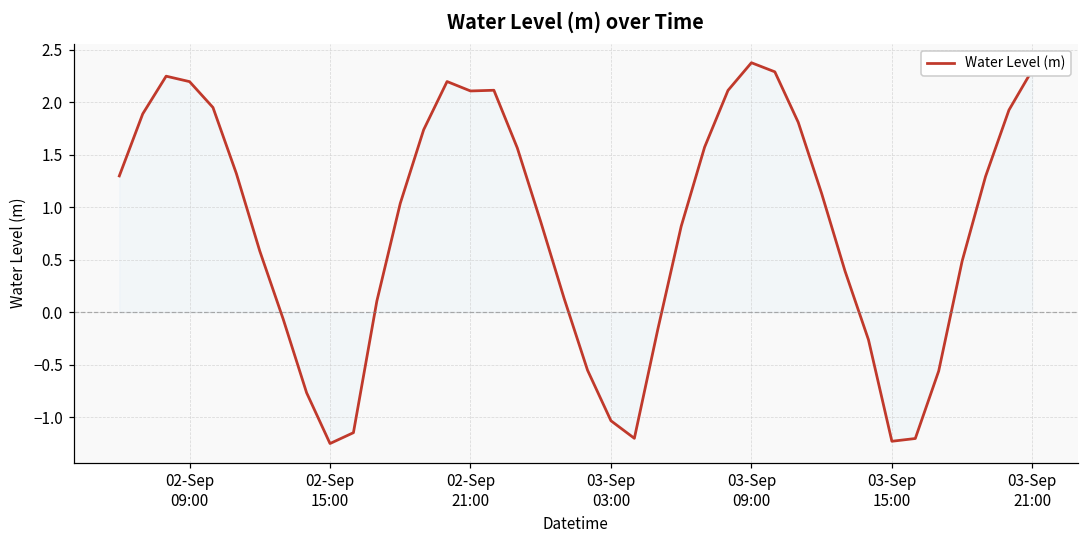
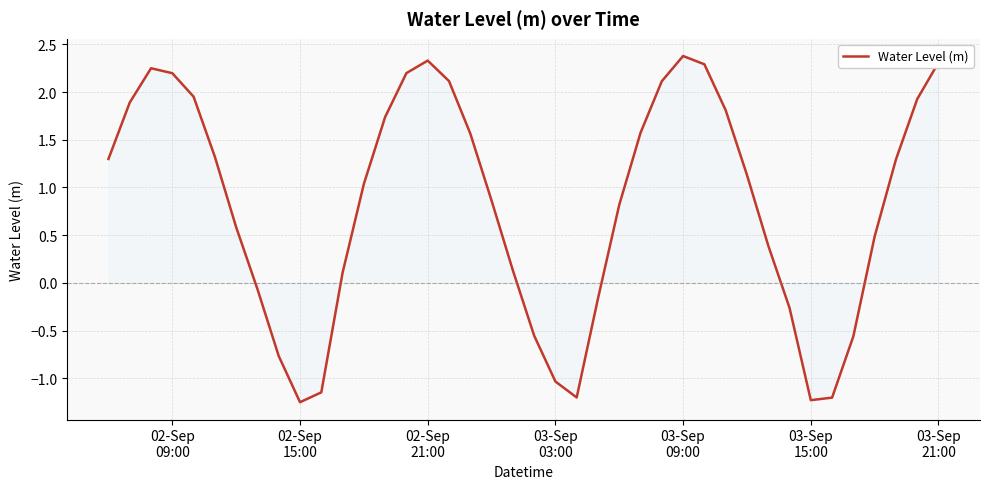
Water Level (m), 02-Sep 21:00: 2.1 -> 2.3
